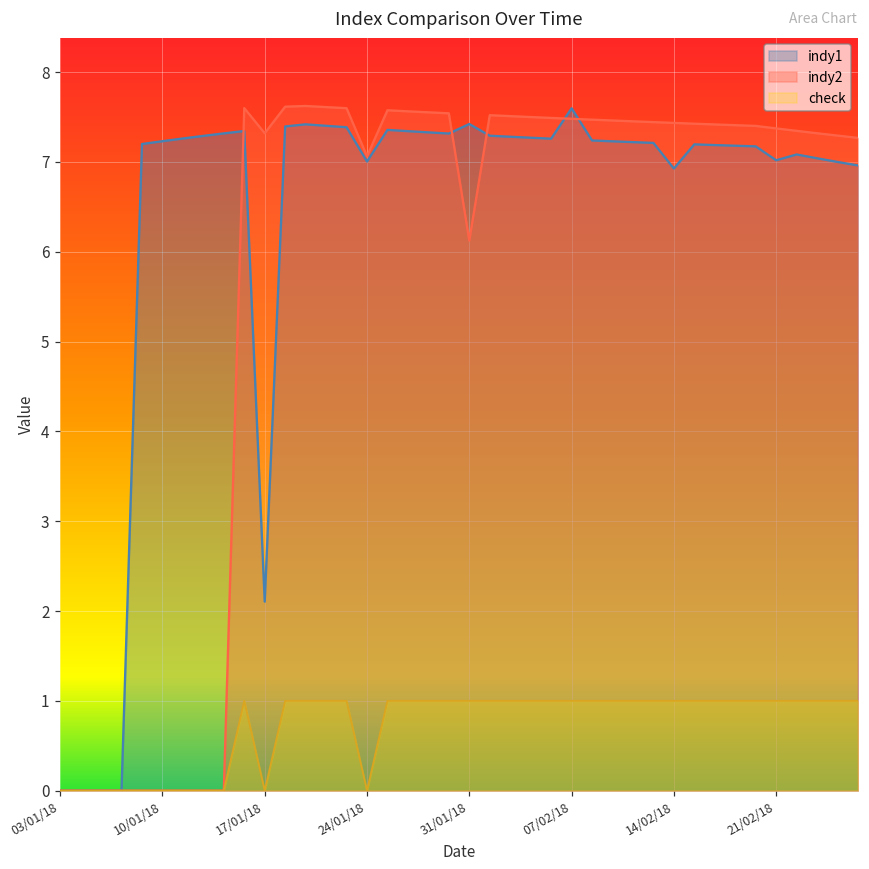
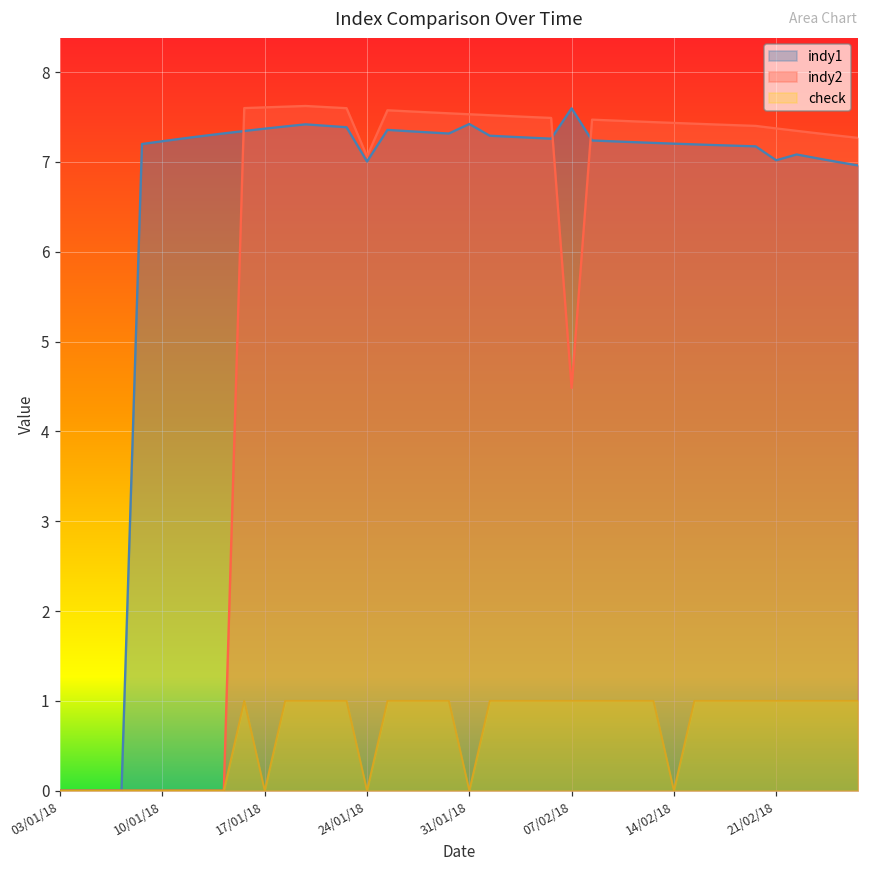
indy1, 17/01/18: 2.1 -> 7.4
indy2, 17/01/18: 7.3 -> 7.6
indy2, 31/01/18: 6.1 -> 7.5
check, 31/01/18: 1 -> 0
indy2, 07/02/18: 7.5 -> 4.5
indy1, 14/02/18: 6.9 -> 7.2
check, 14/02/18: 1 -> 0
